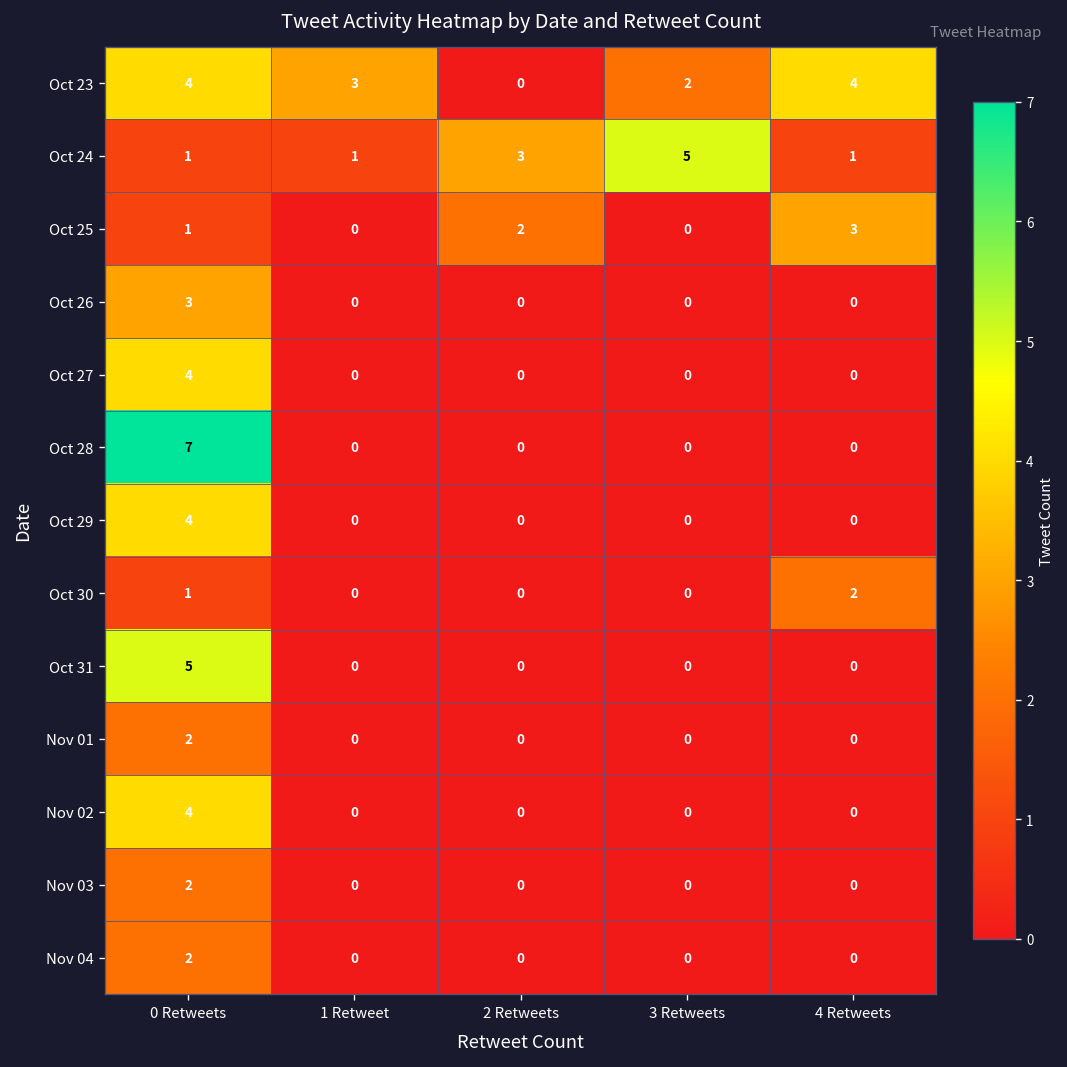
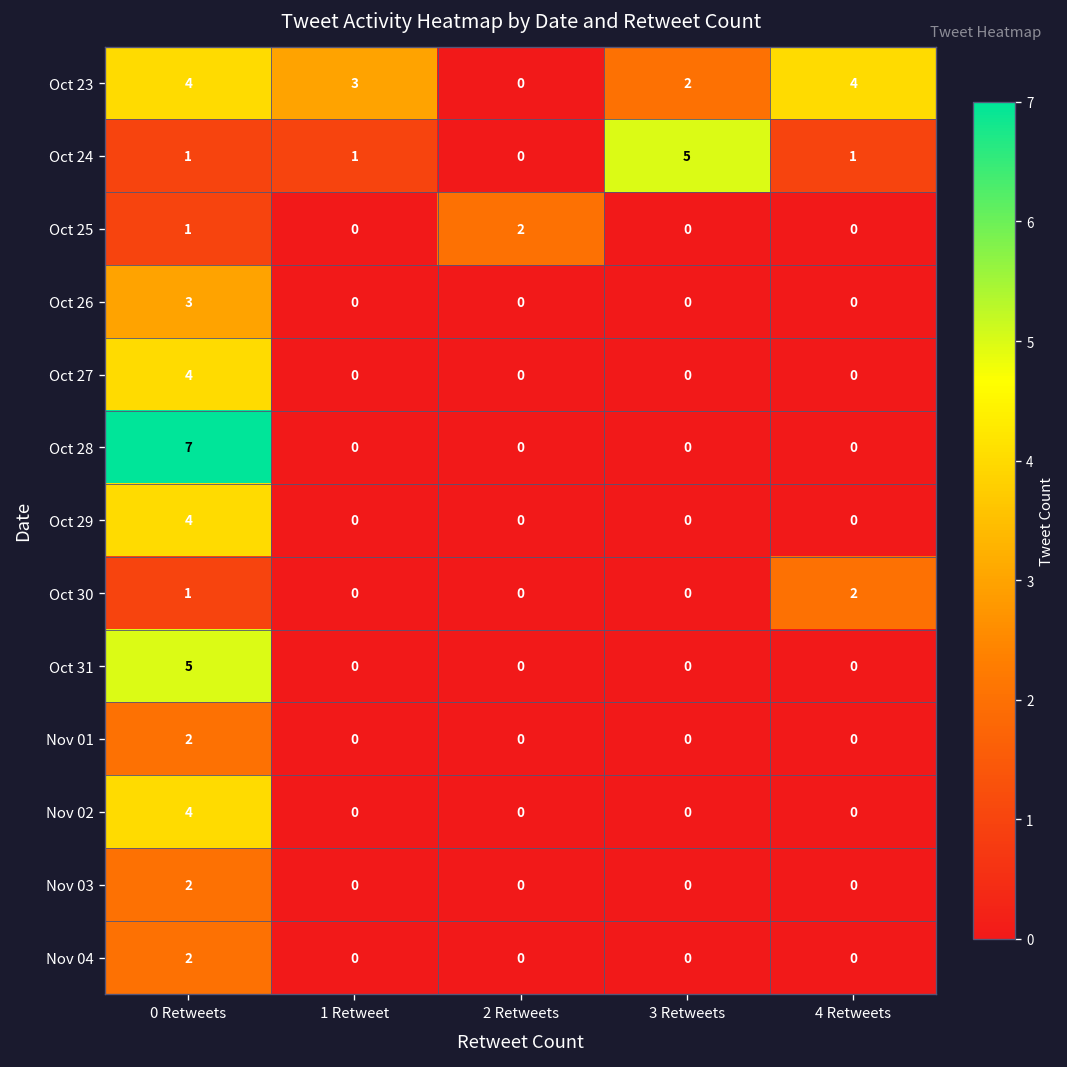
Oct 24, 2 Retweets: 3 -> 0
Oct 25, 4 Retweets: 3 -> 0
